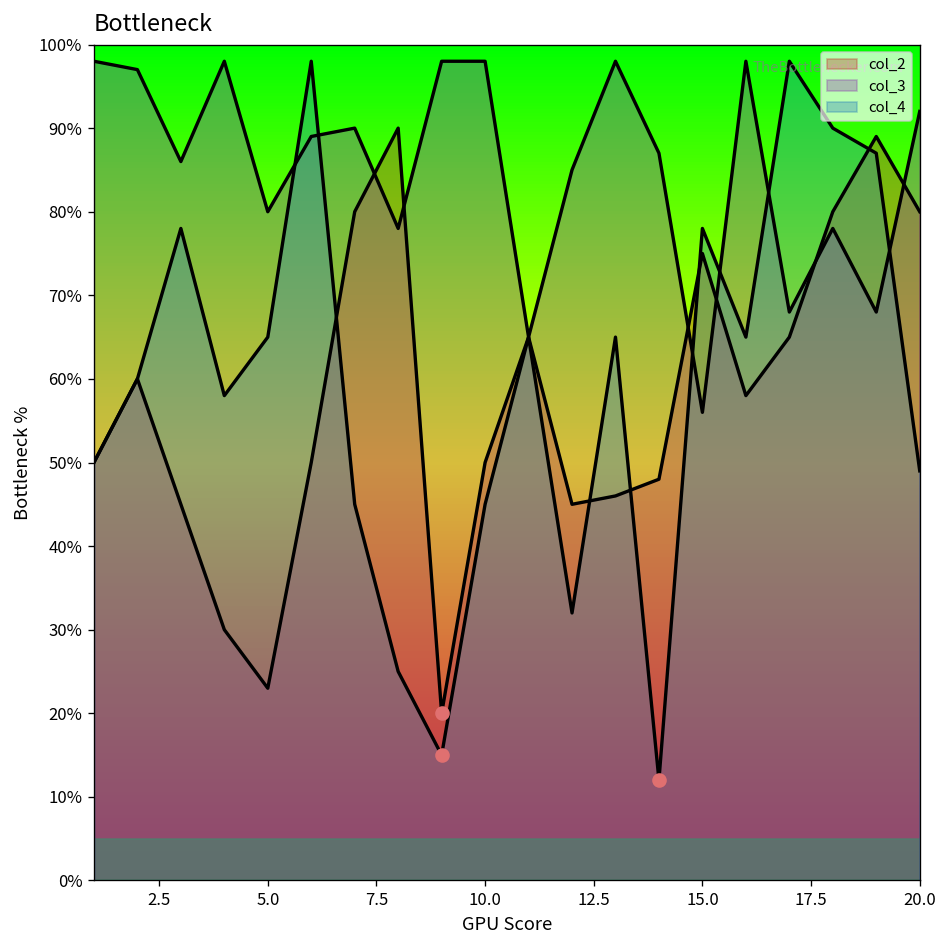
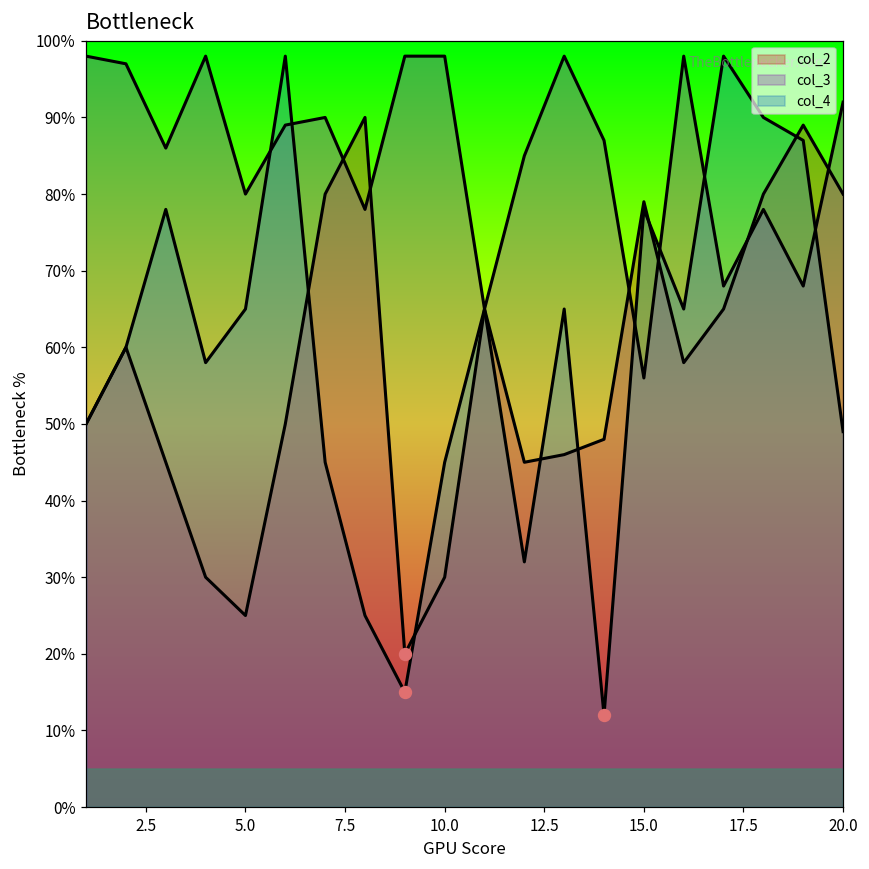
col_2, 5.0: 23% -> 25%
col_2, 10.0: 50% -> 30%
col_2, 15.0: 75% -> 79%
